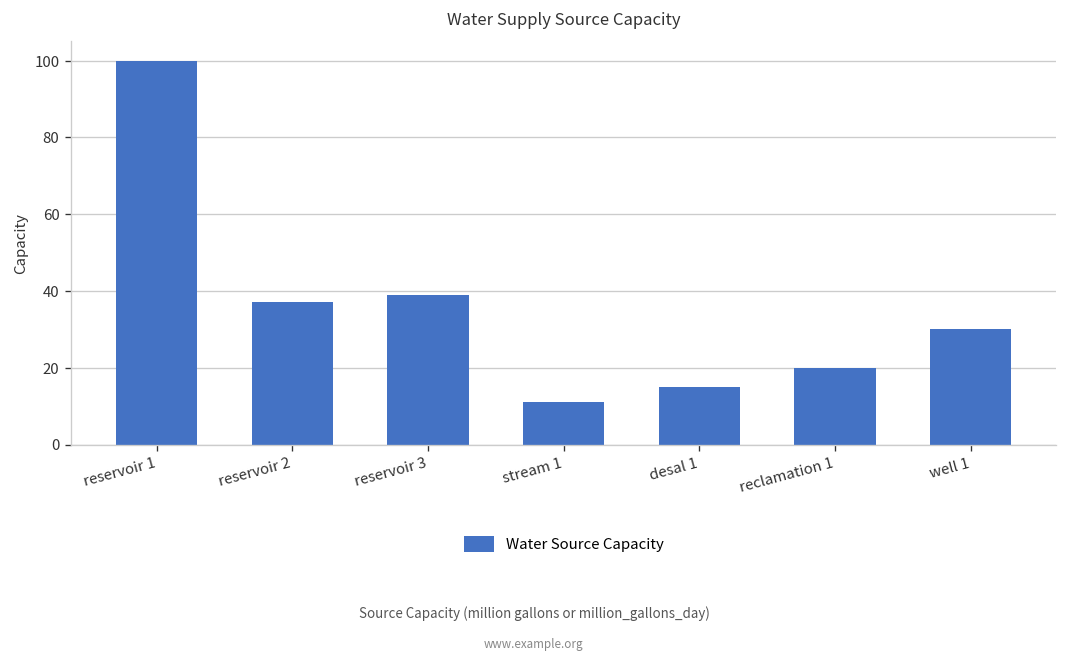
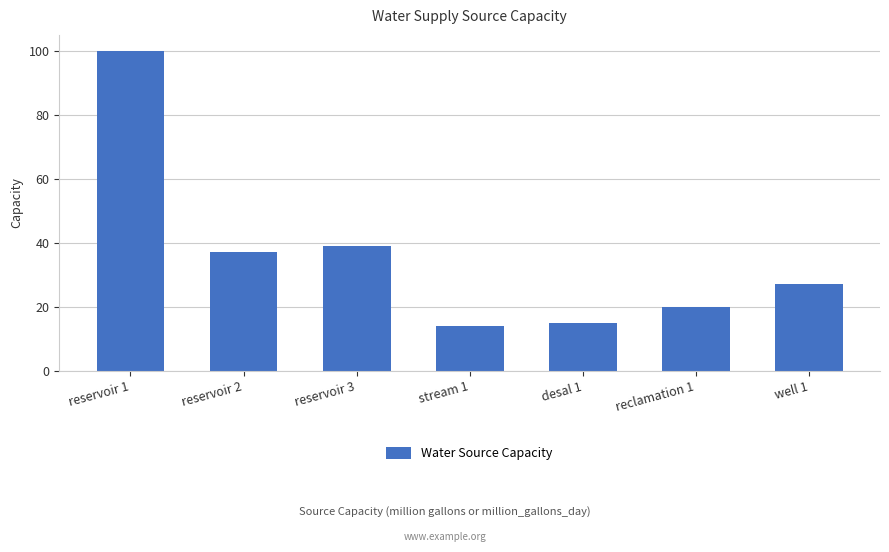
stream 1: 11 -> 14
well 1: 30 -> 27
